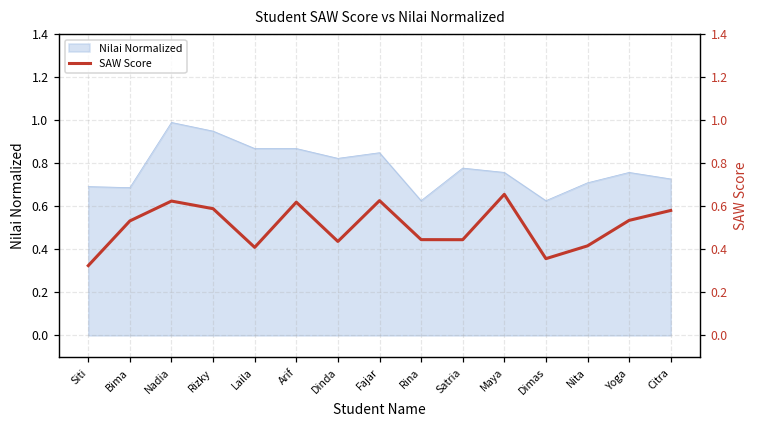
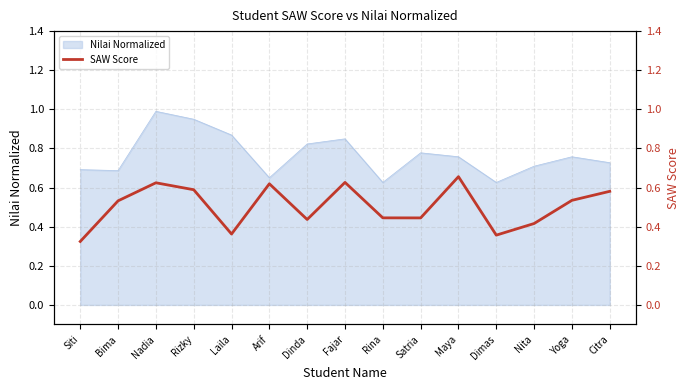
Nilai Normalized, Arif: 0.87 -> 0.65
SAW Score, Laila: 0.41 -> 0.36
